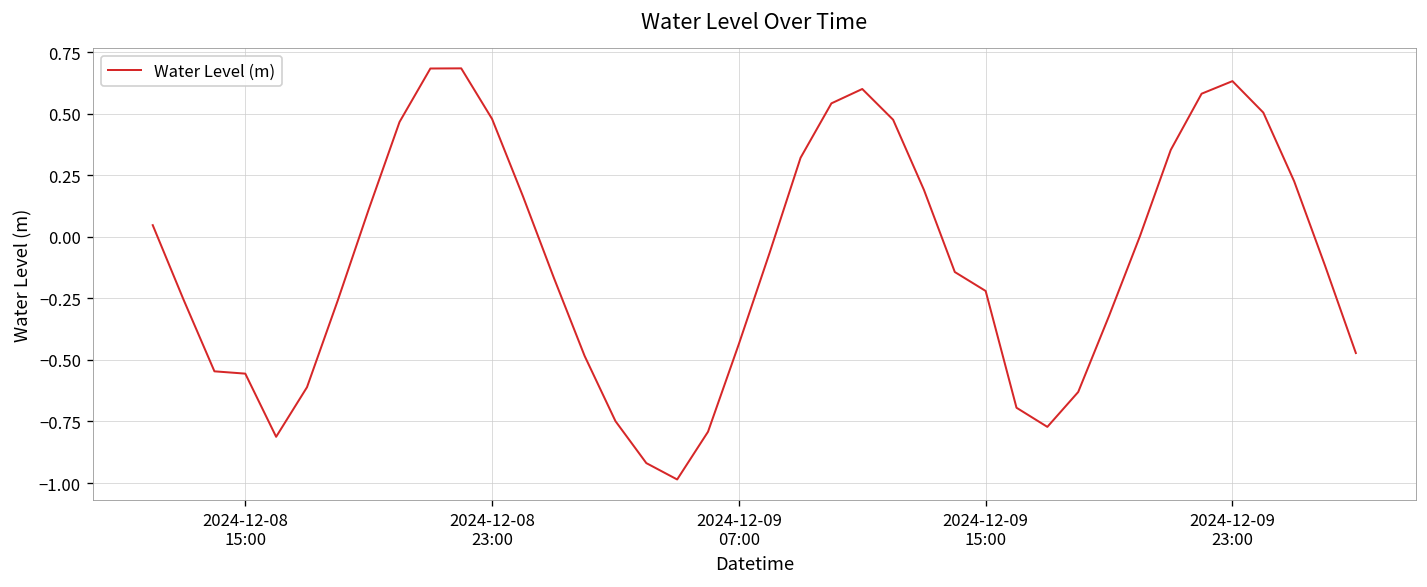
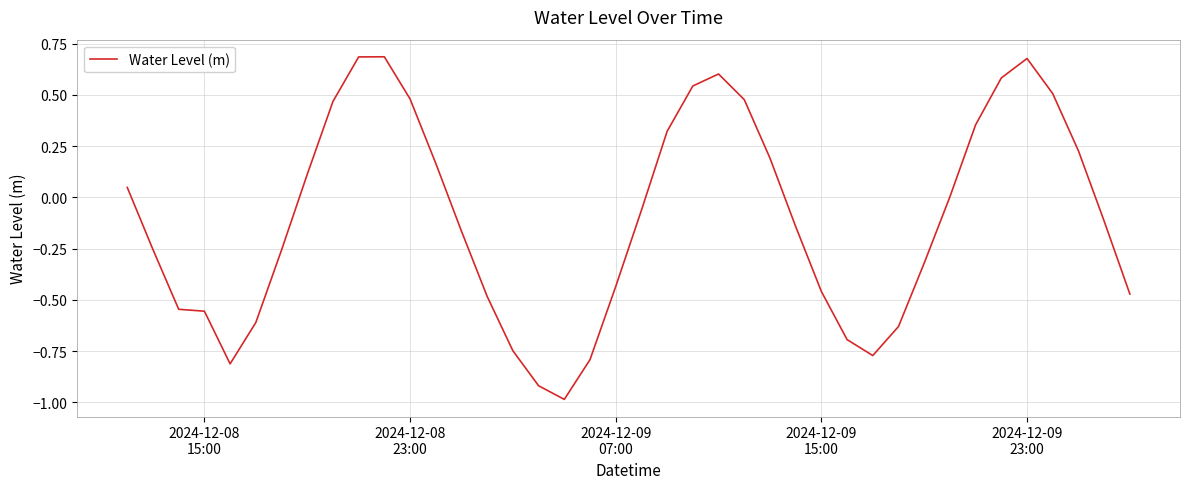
2024-12-09 15:00: -0.22 -> -0.46
2024-12-09 23:00: 0.63 -> 0.68
